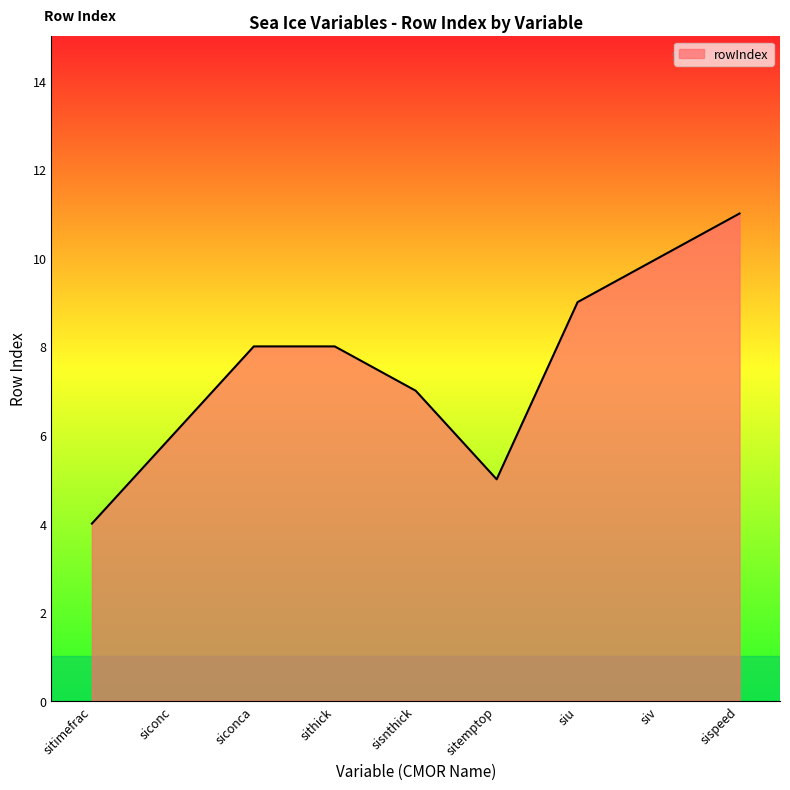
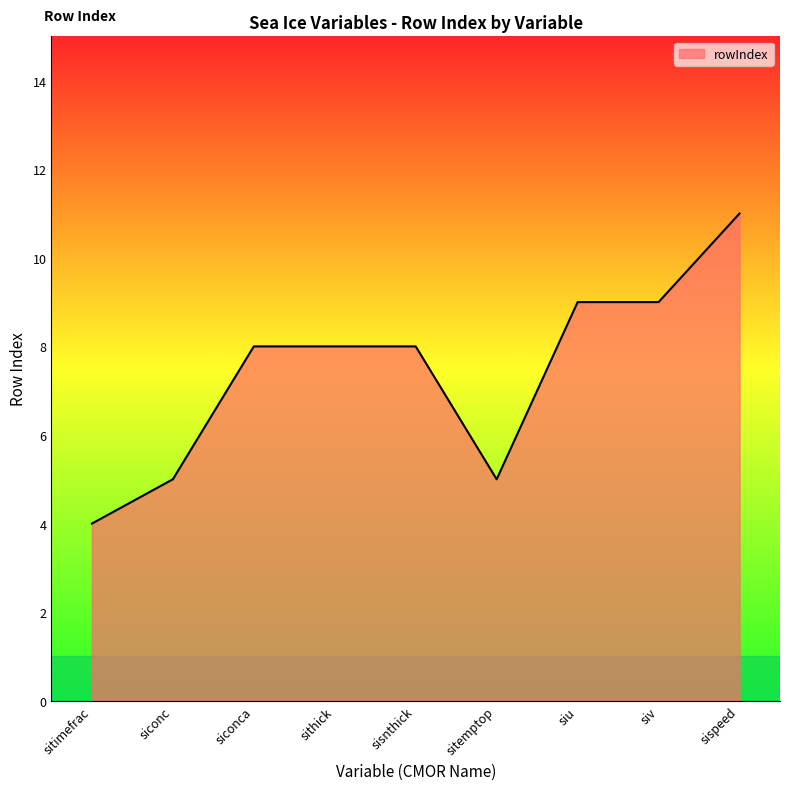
siconc: 6 -> 5
sisnthick: 7 -> 8
siv: 10 -> 9
